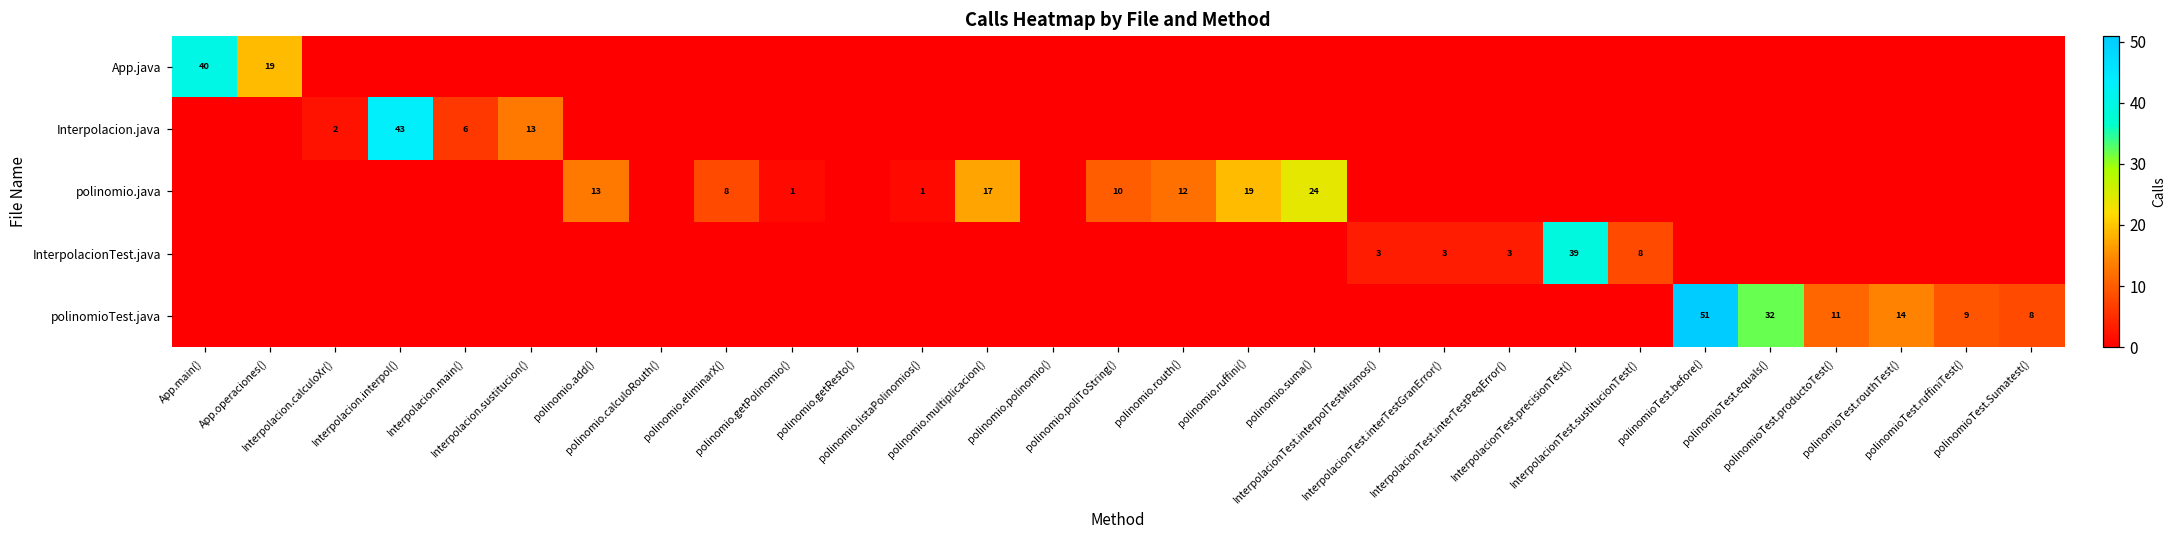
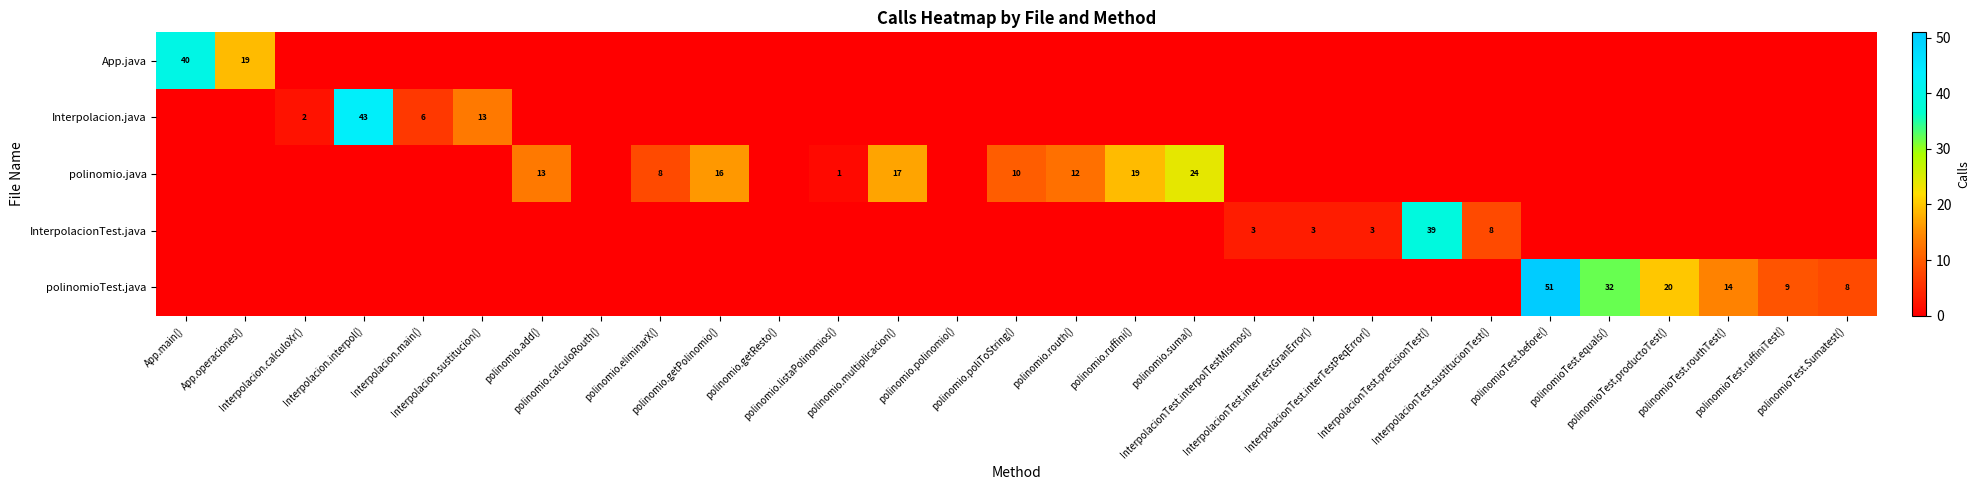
polinomio.java, polinomio.getPolinomio(): 1 -> 16
polinomioTest.java, polinomioTest.productoTest(): 11 -> 20
